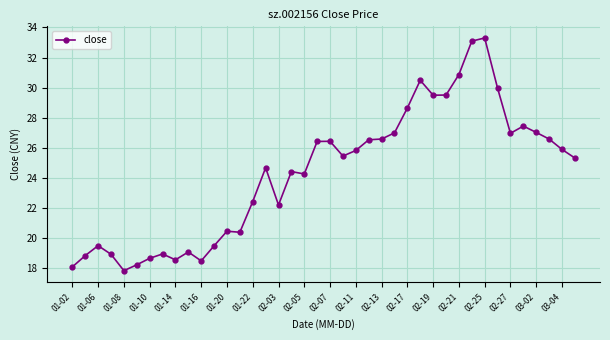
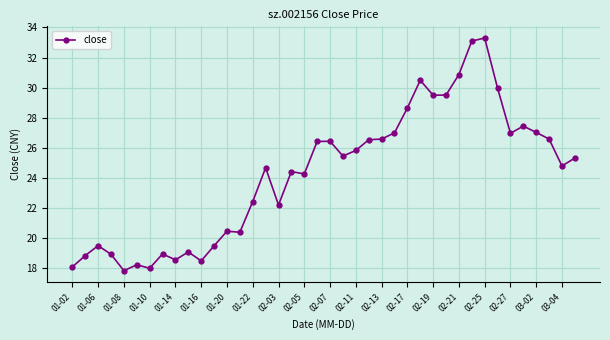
01-10: 18.7 -> 18.0
03-04: 25.9 -> 24.8
